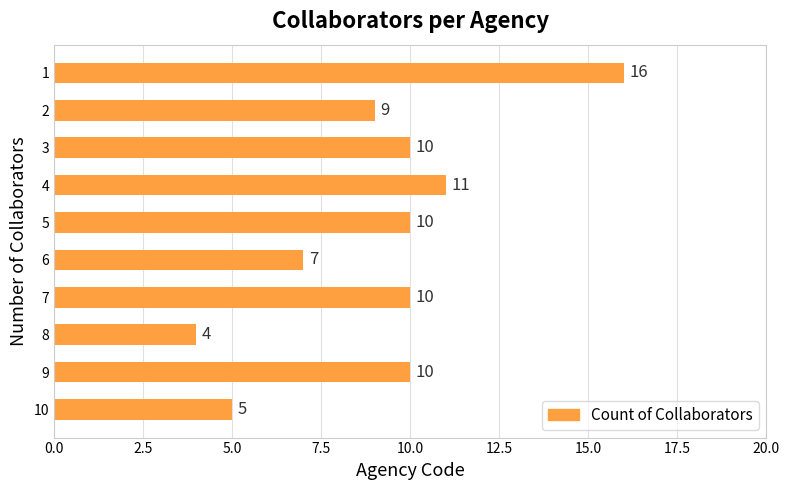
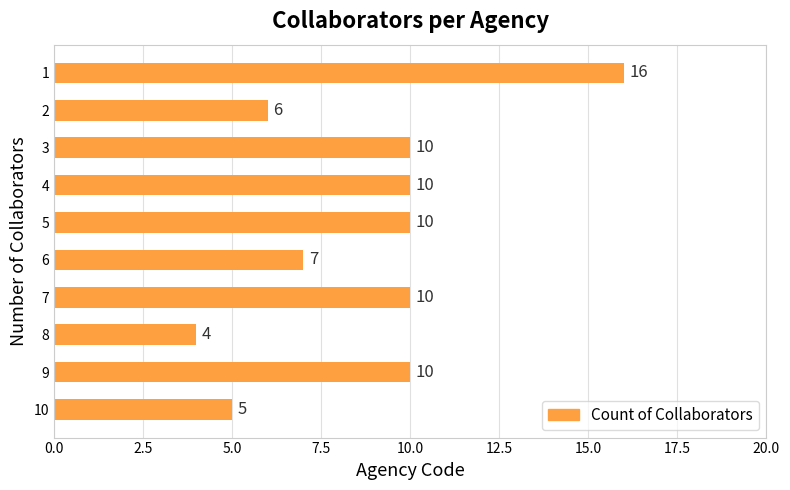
2: 9 -> 6
4: 11 -> 10
